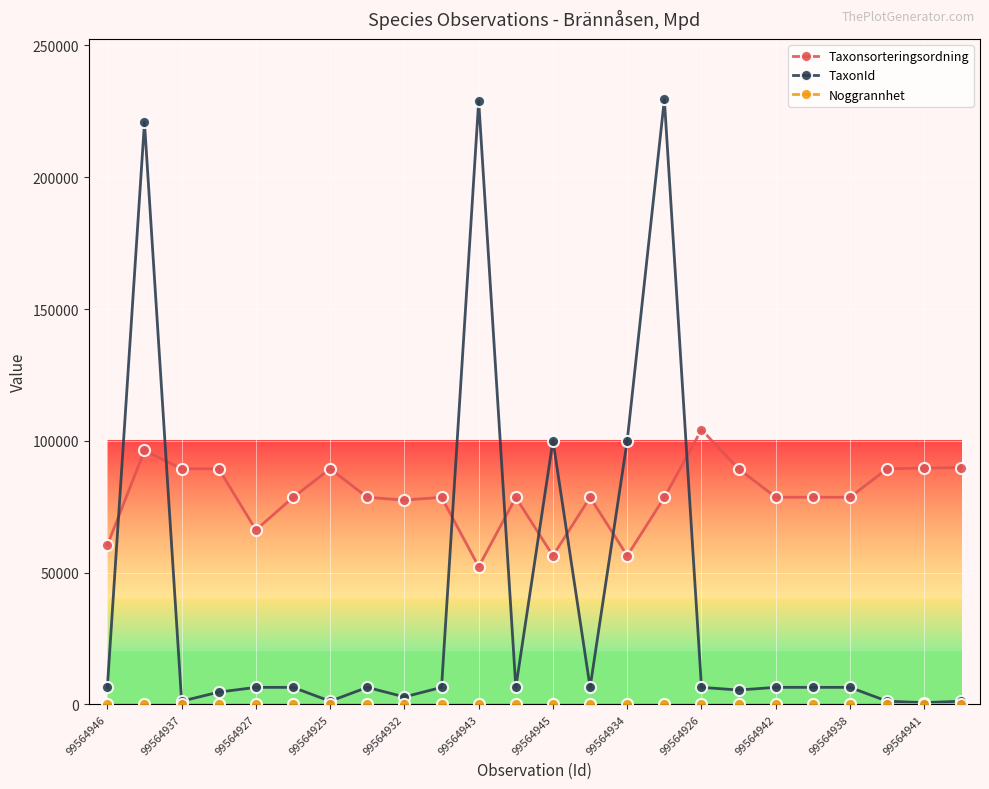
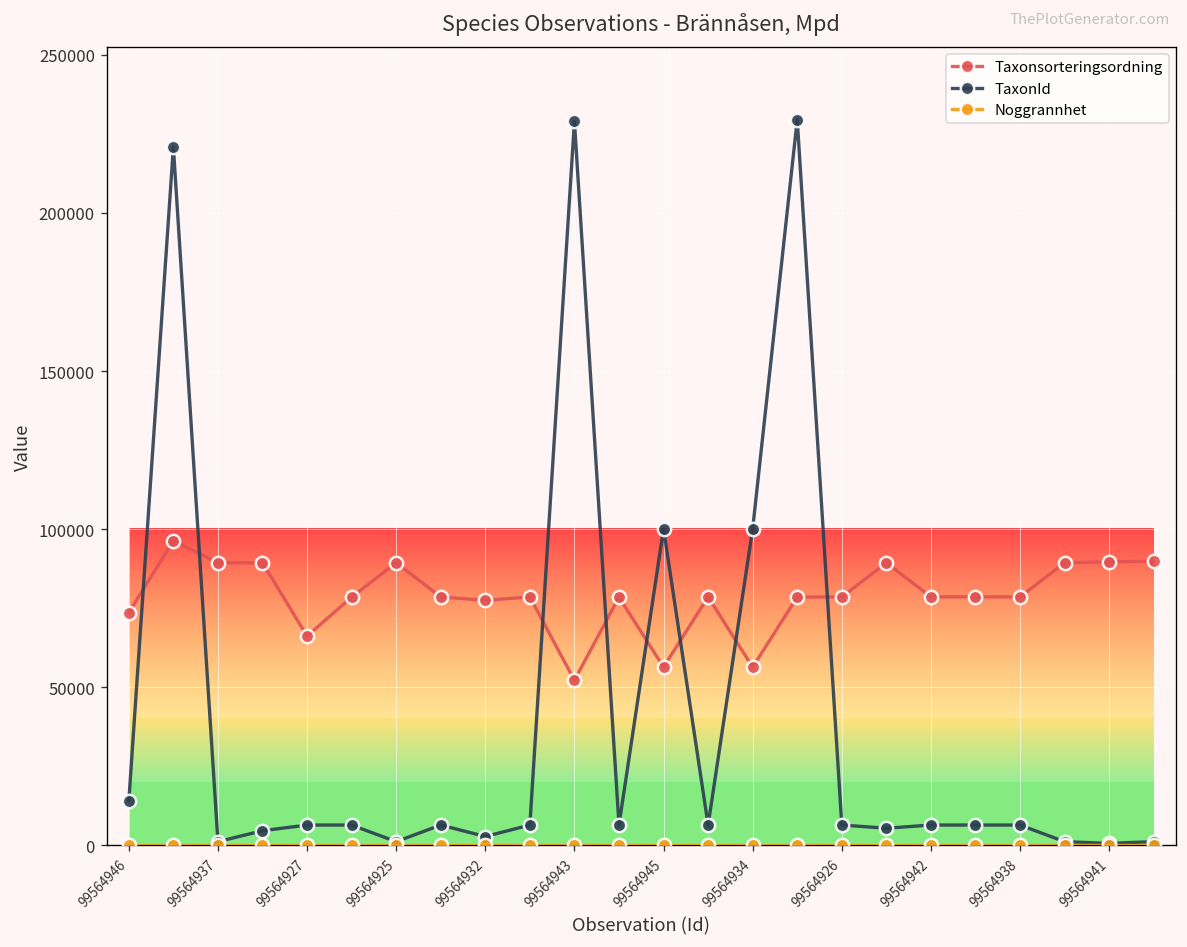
Taxonsorteringsordning, 99564946: 60000 -> 74000
TaxonId, 99564946: 6000 -> 14000
Taxonsorteringsordning, 99564926: 104000 -> 79000
